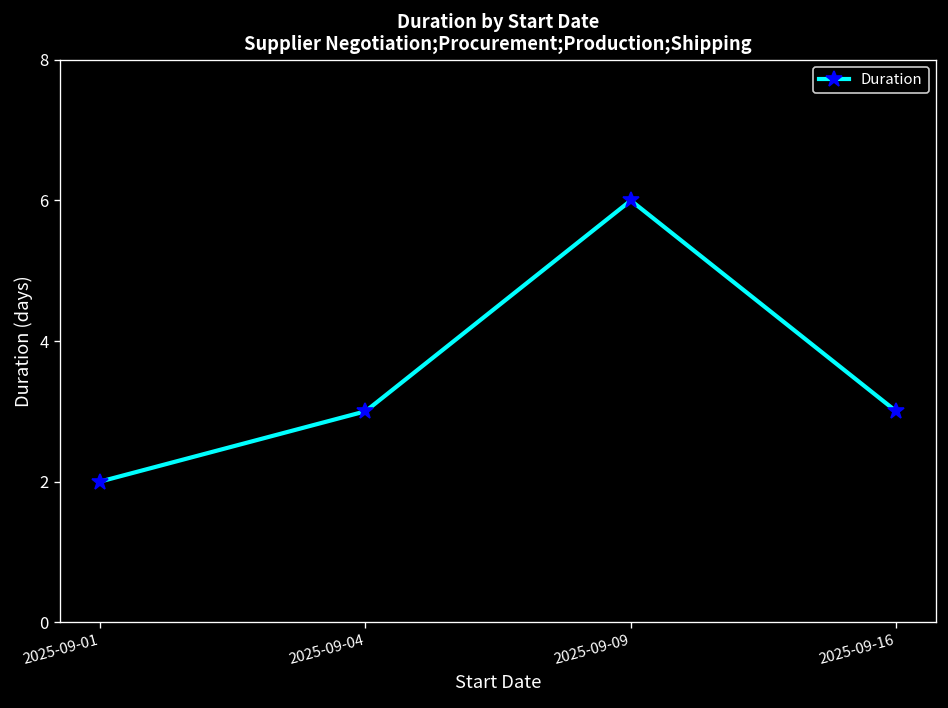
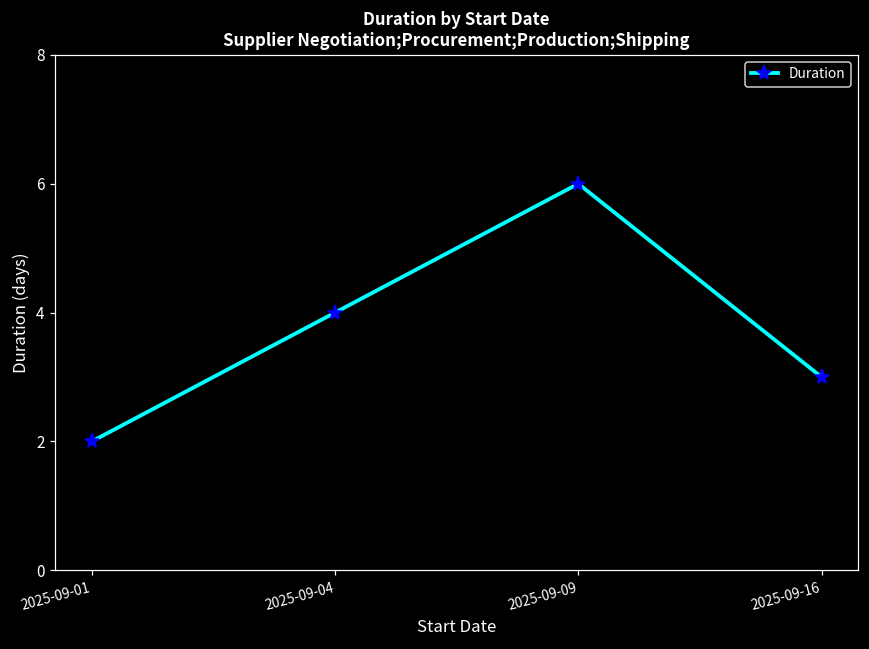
2025-09-04: 3 -> 4
